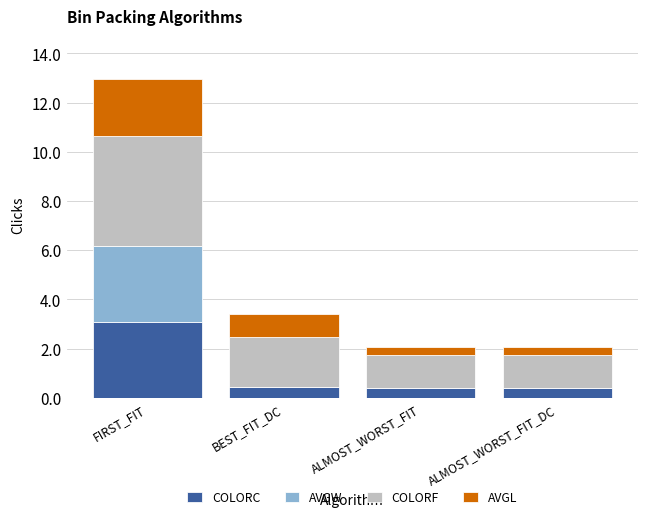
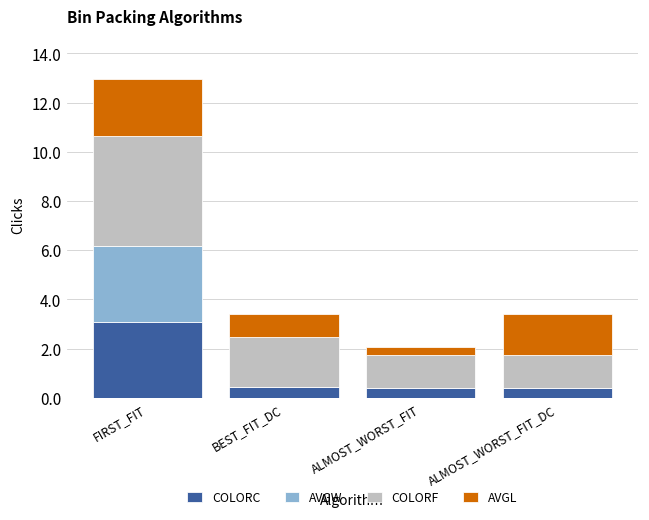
AVGL, ALMOST_WORST_FIT_DC: 0.3 -> 1.7
